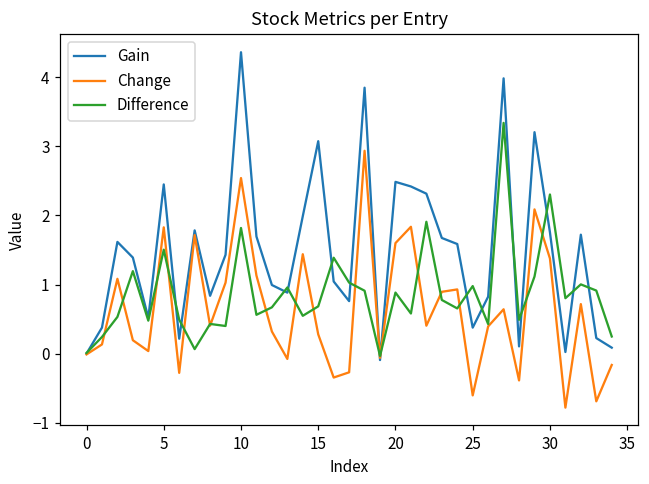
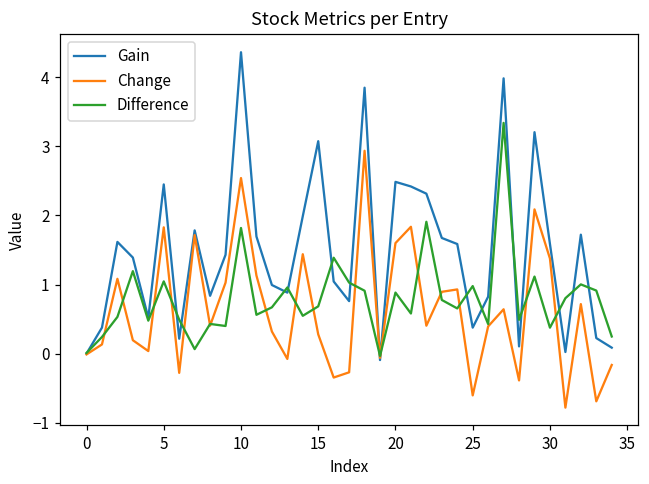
Difference, 5: 1.5 -> 1.0
Gain, 30: 1.8 -> 1.6
Difference, 30: 2.3 -> 0.4
